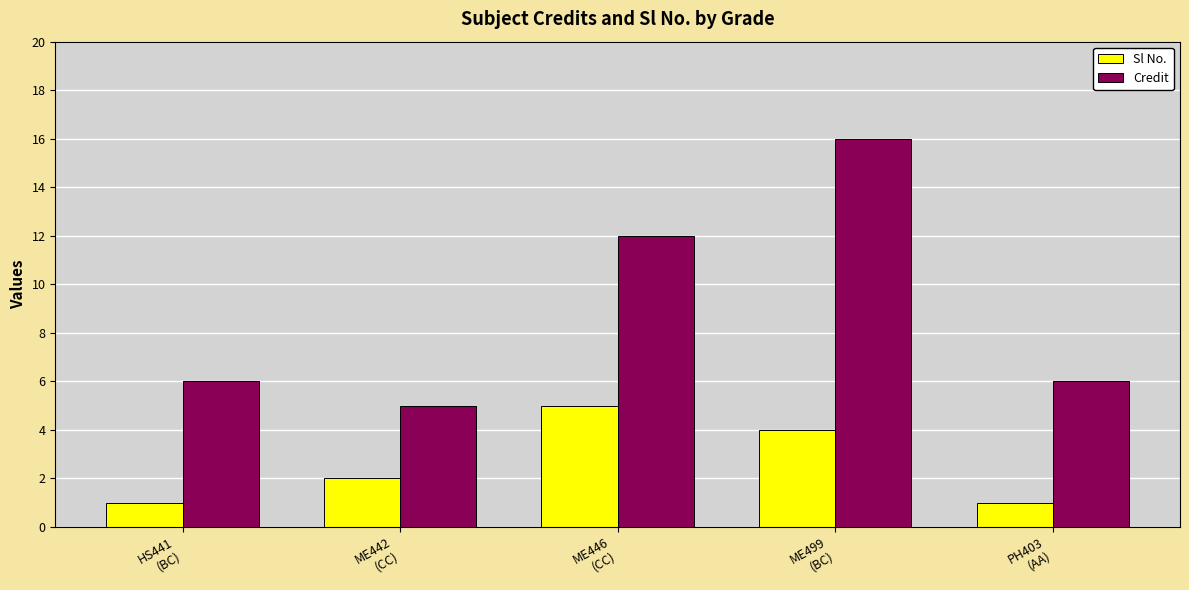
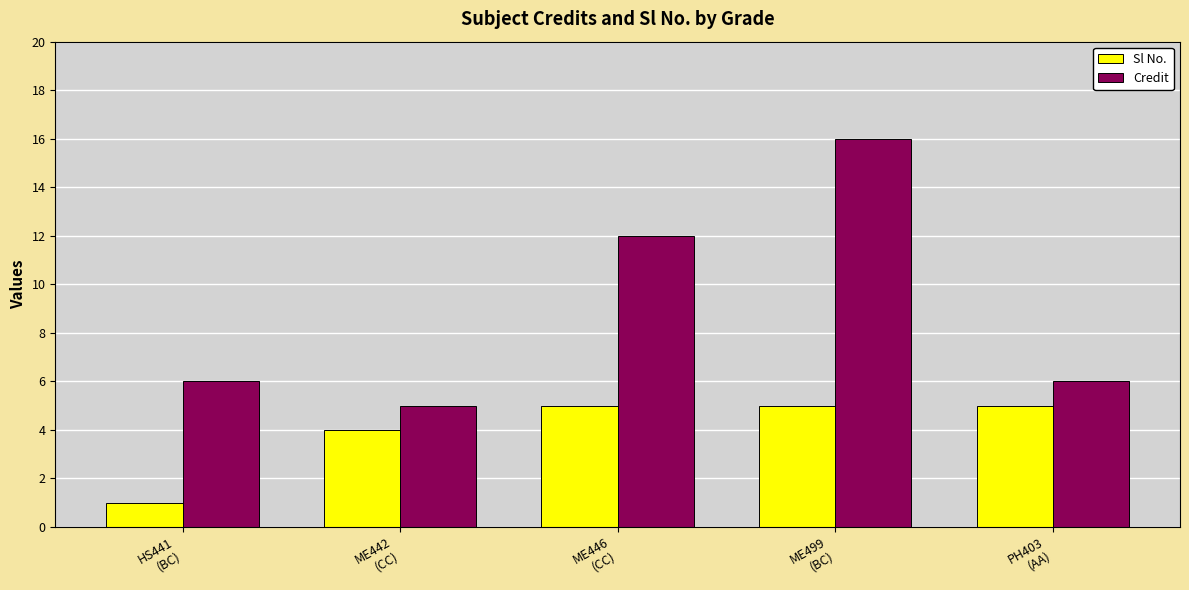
Sl No., ME442 (CC): 2 -> 4
Sl No., ME499 (BC): 4 -> 5
Sl No., PH403 (AA): 1 -> 5
